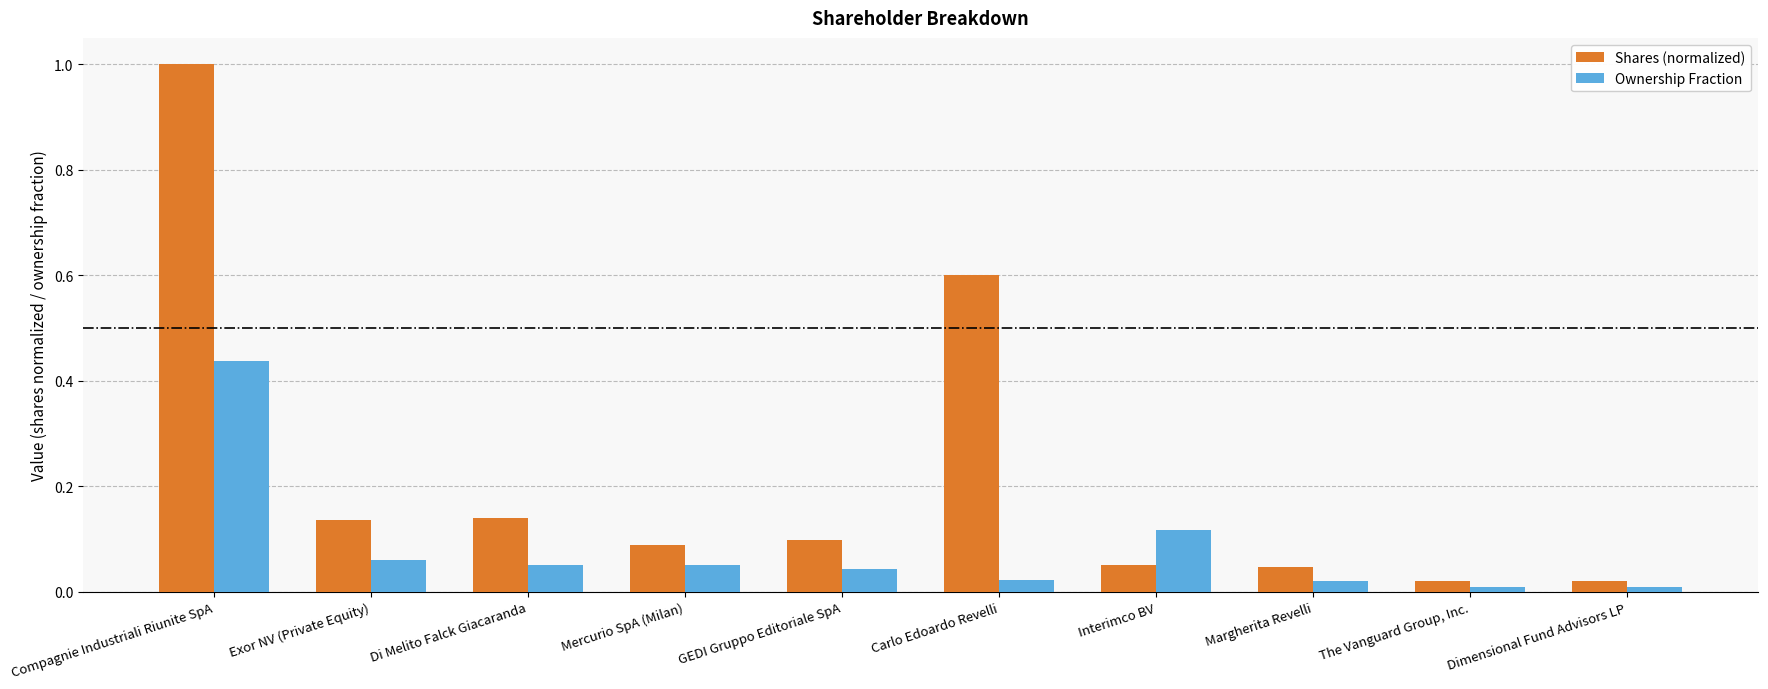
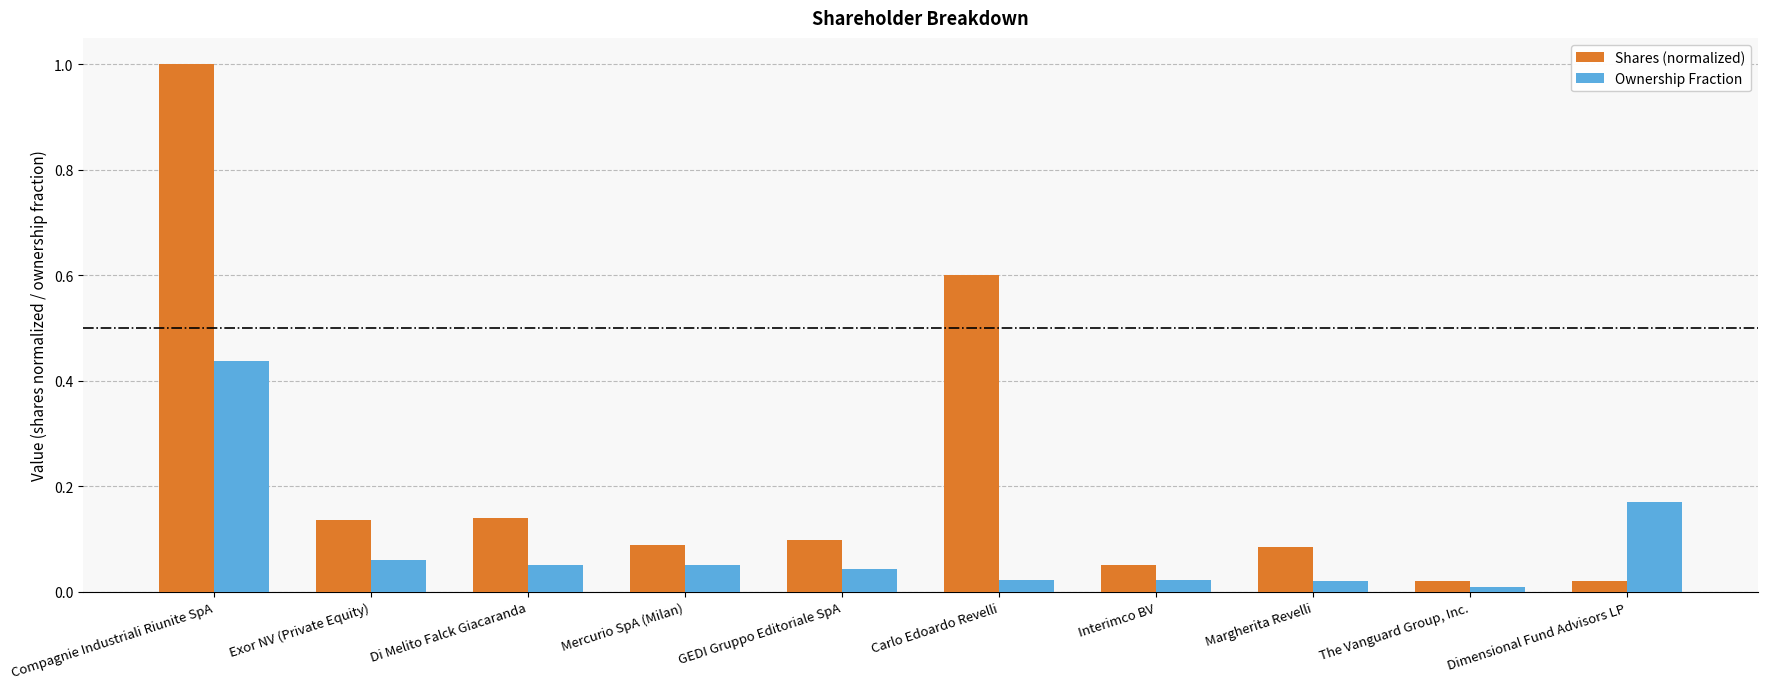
Ownership Fraction, Interimco BV: 0.12 -> 0.02
Shares (normalized), Margherita Revelli: 0.05 -> 0.09
Ownership Fraction, Dimensional Fund Advisors LP: 0.01 -> 0.17
